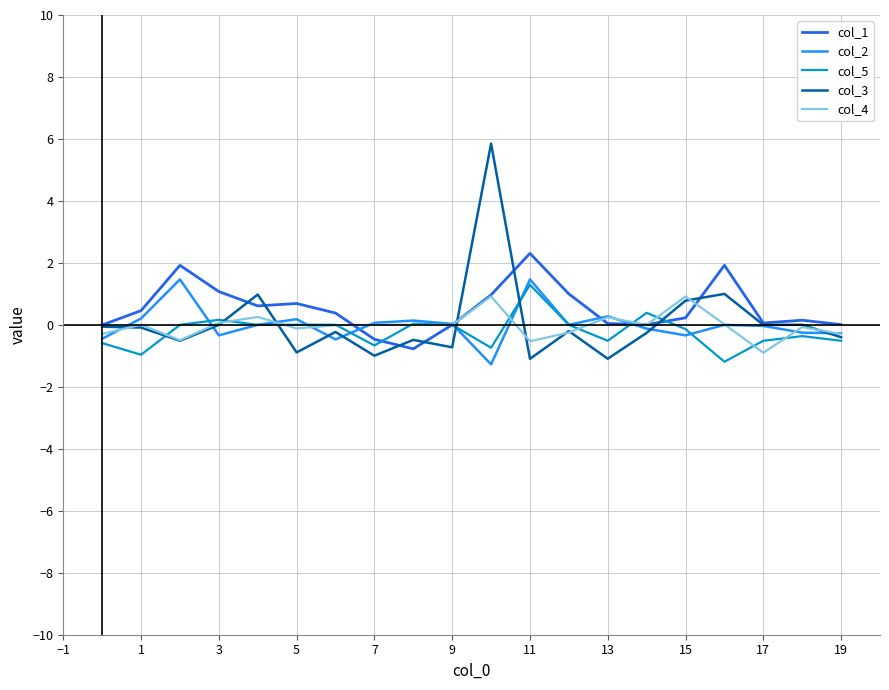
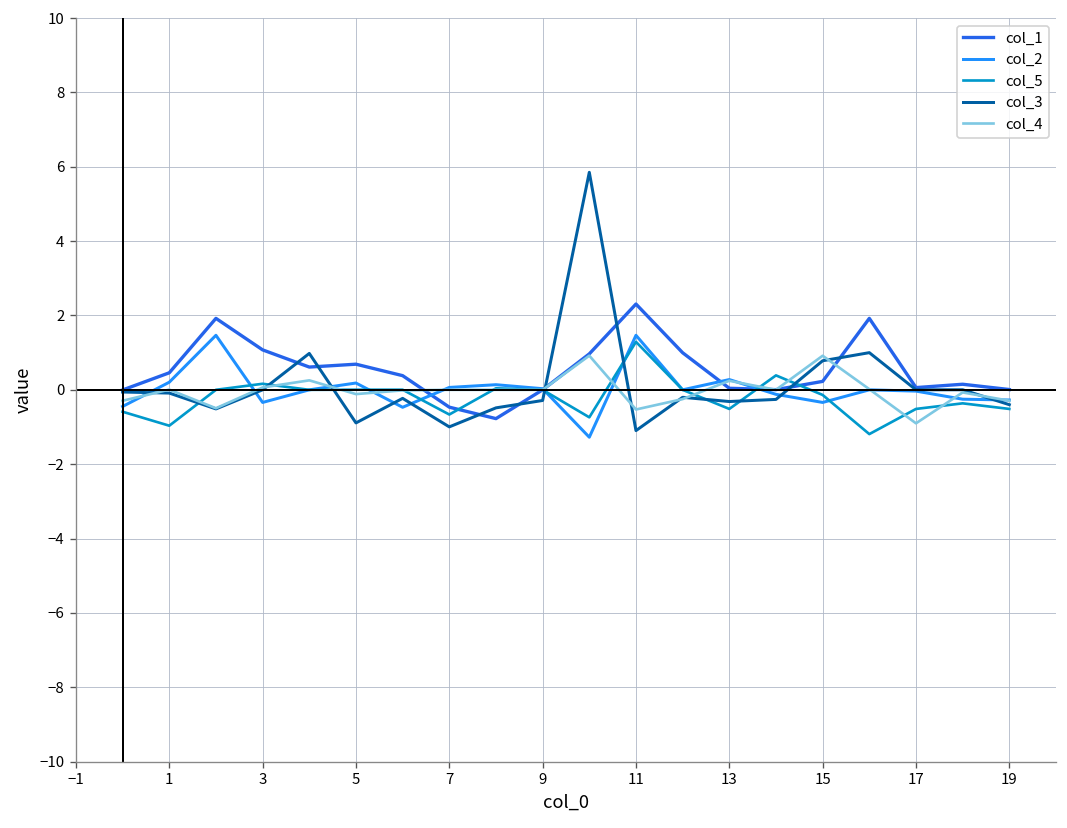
col_3, 9: -0.7 -> -0.3
col_3, 13: -1.1 -> -0.3
